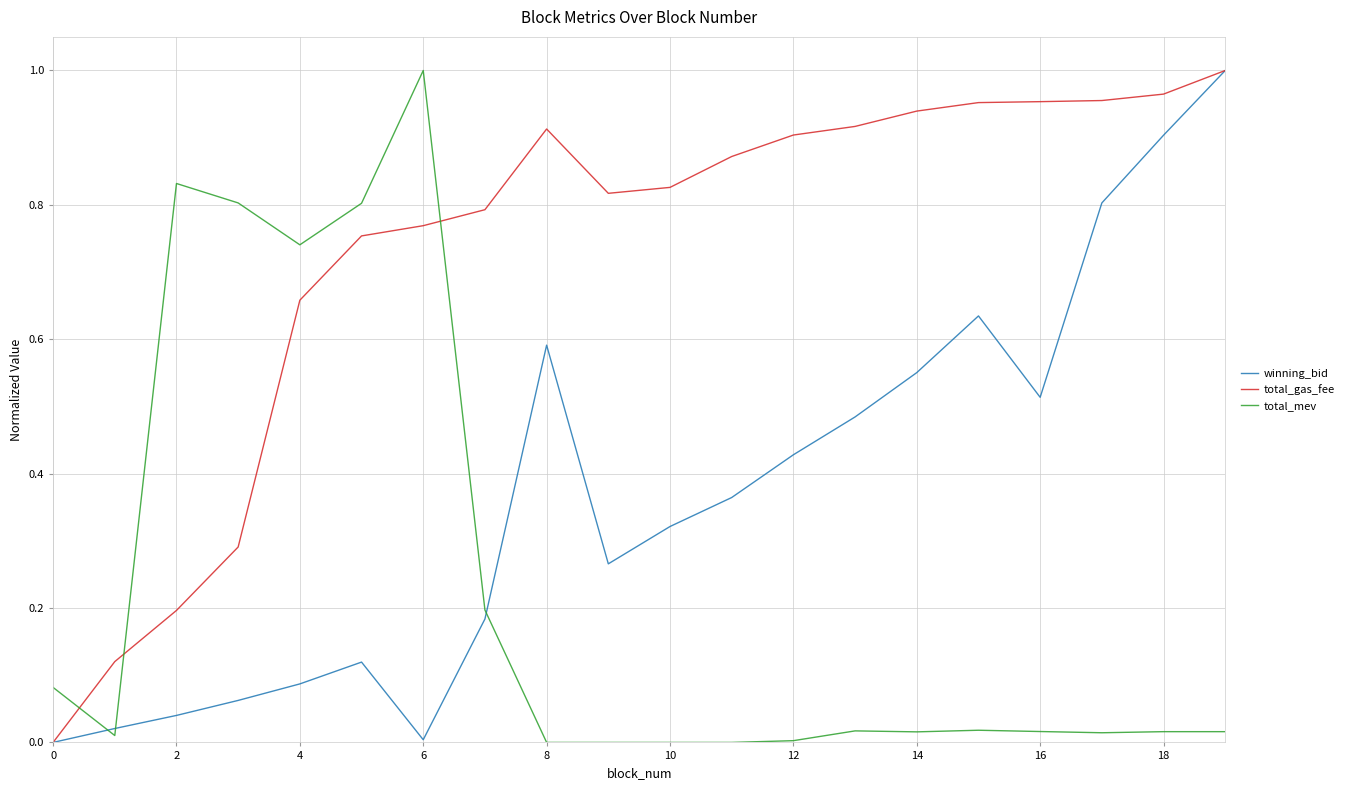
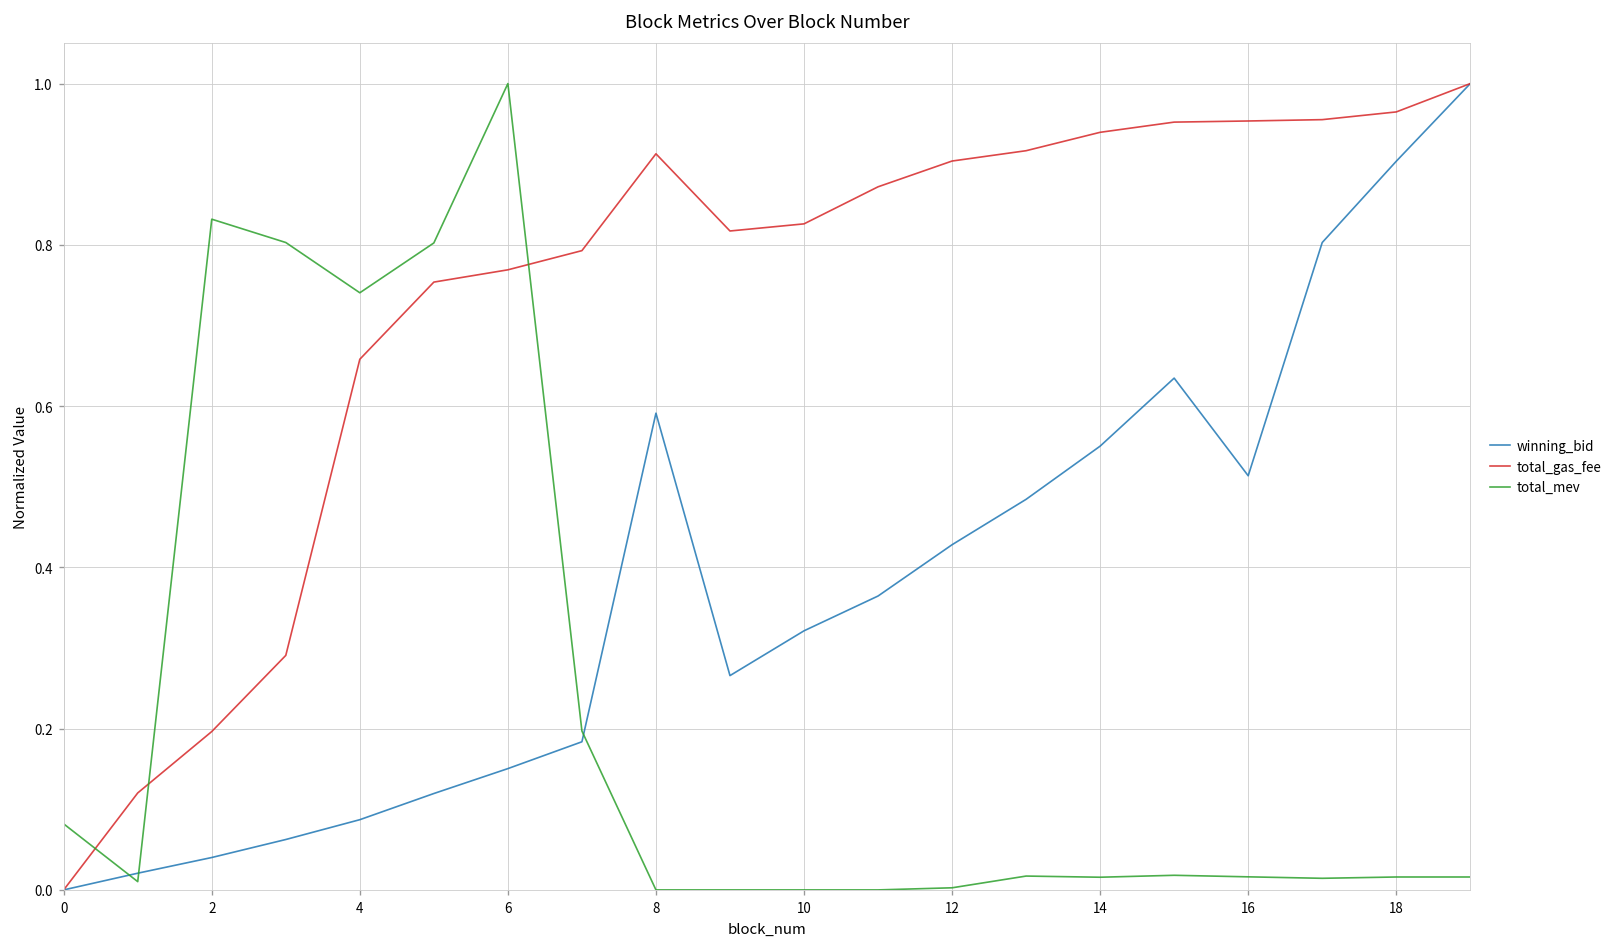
winning_bid, 6: 0.00 -> 0.15
